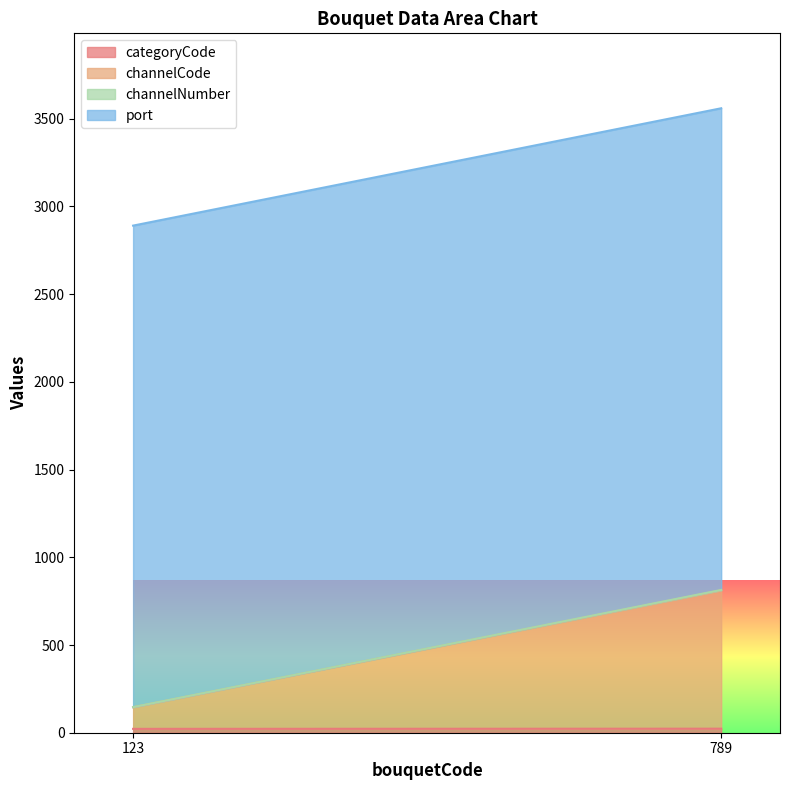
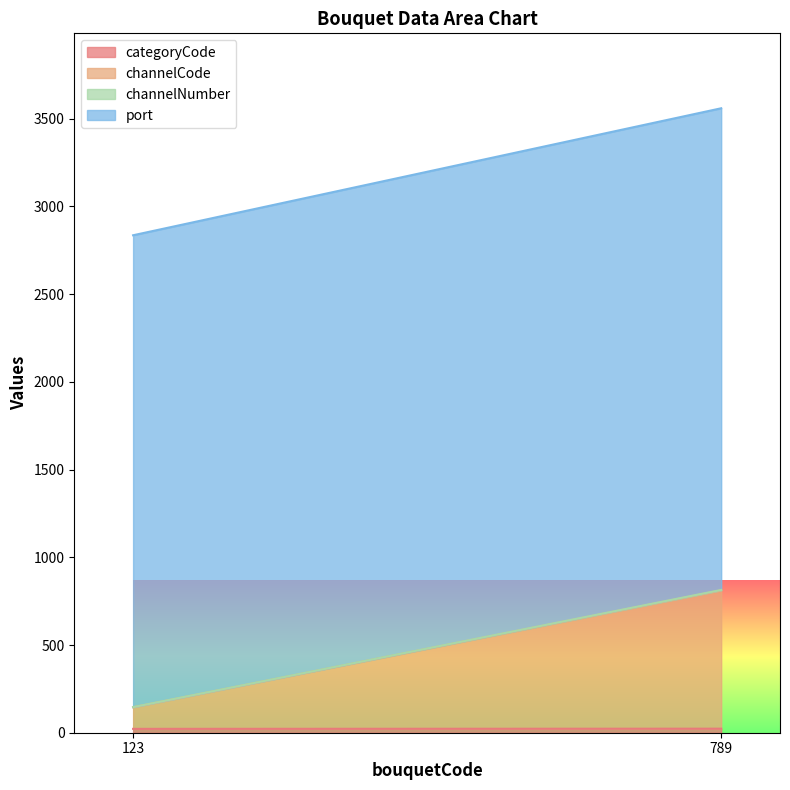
port, 123: 2750 -> 2690
